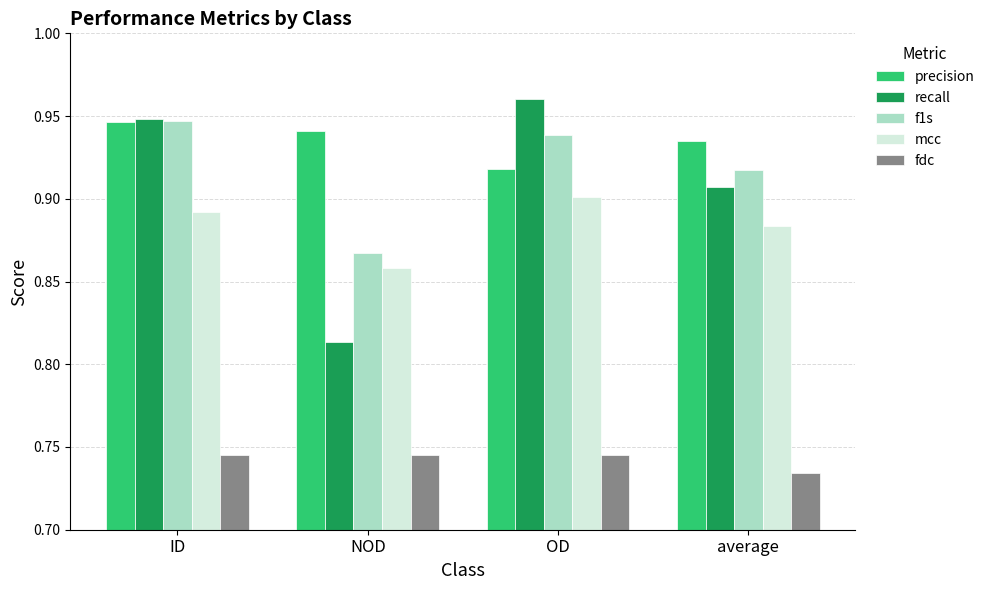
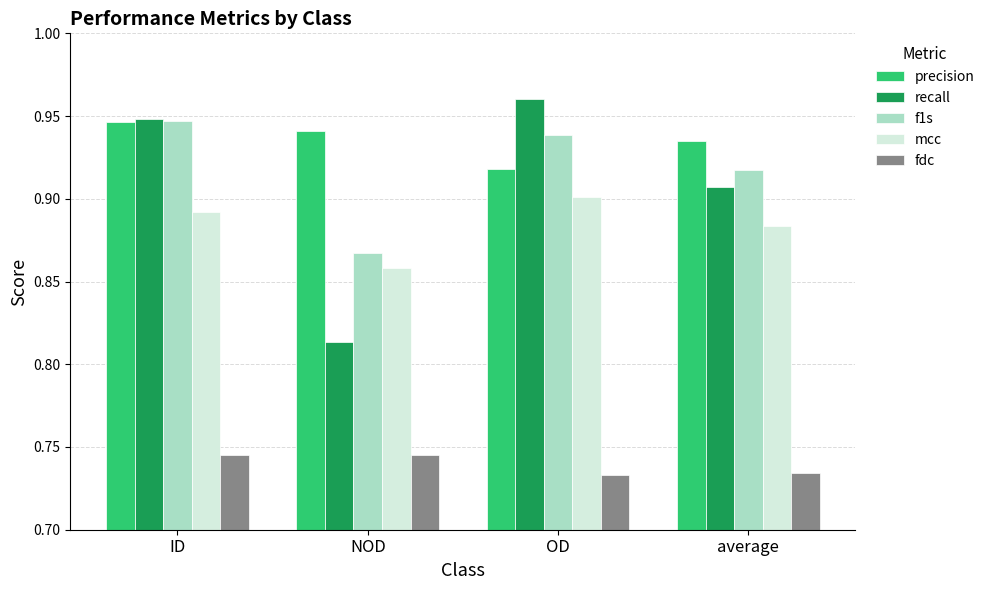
fdc, OD: 0.745 -> 0.733
